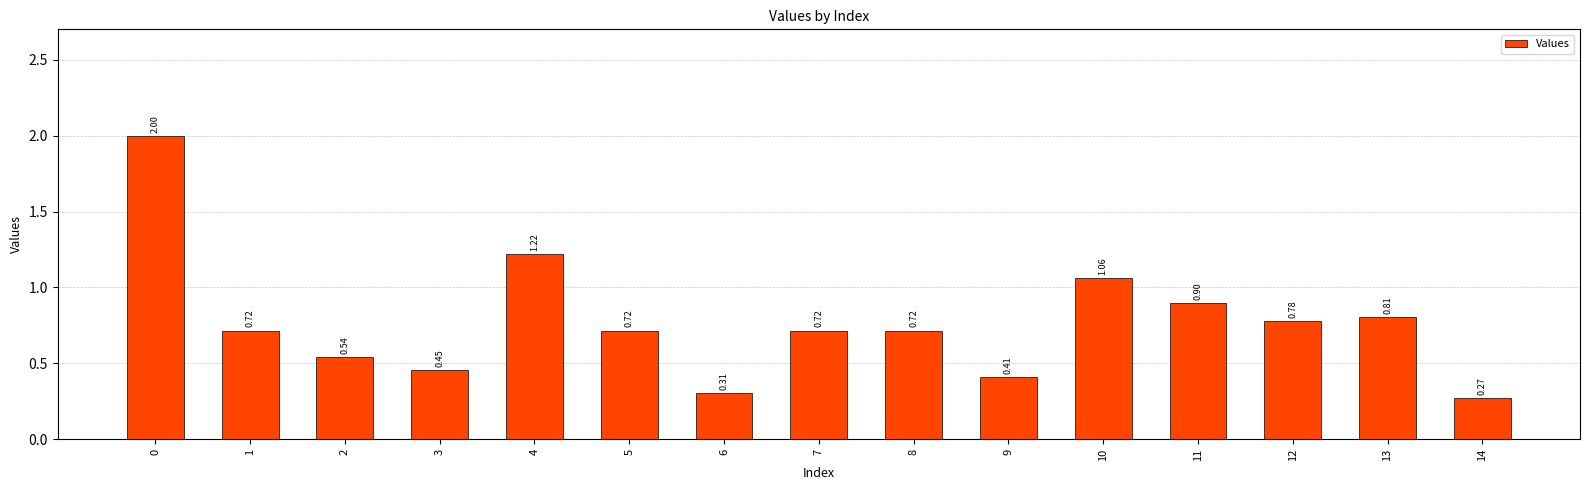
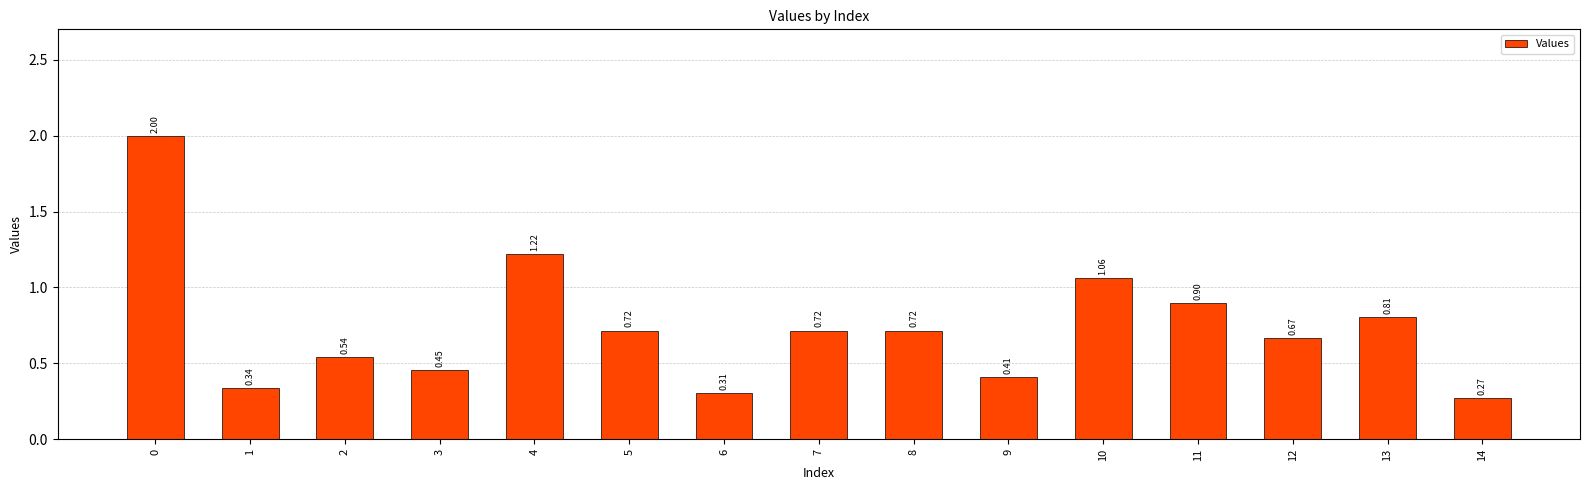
1: 0.72 -> 0.34
12: 0.78 -> 0.67
